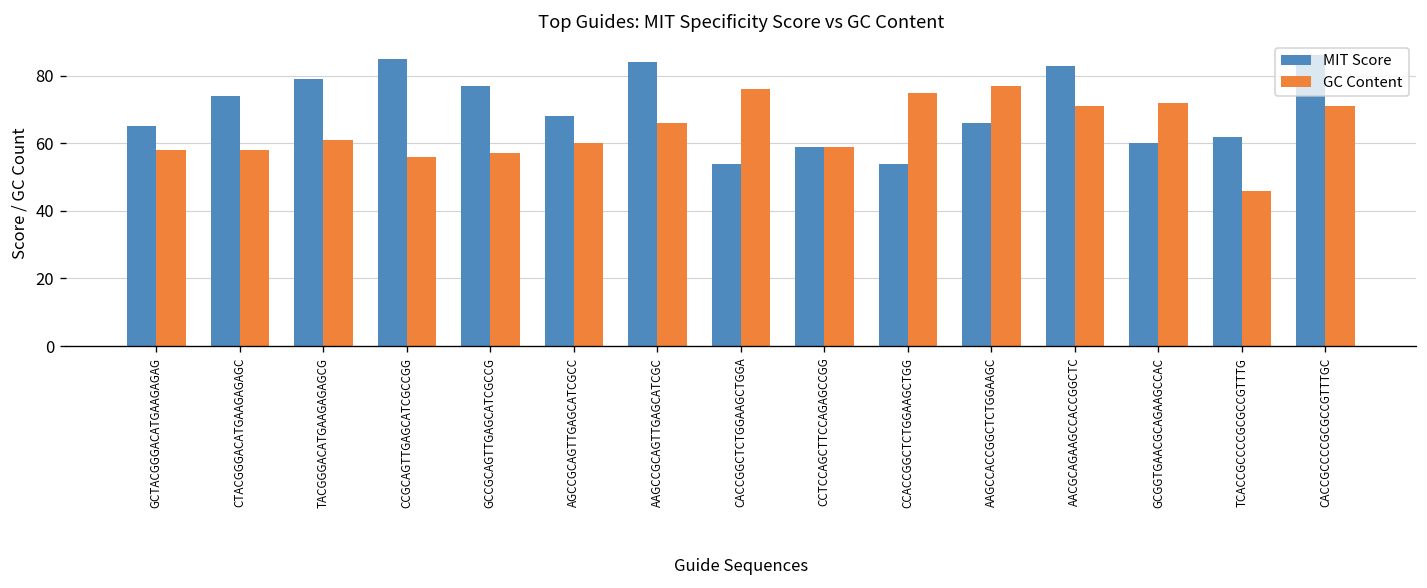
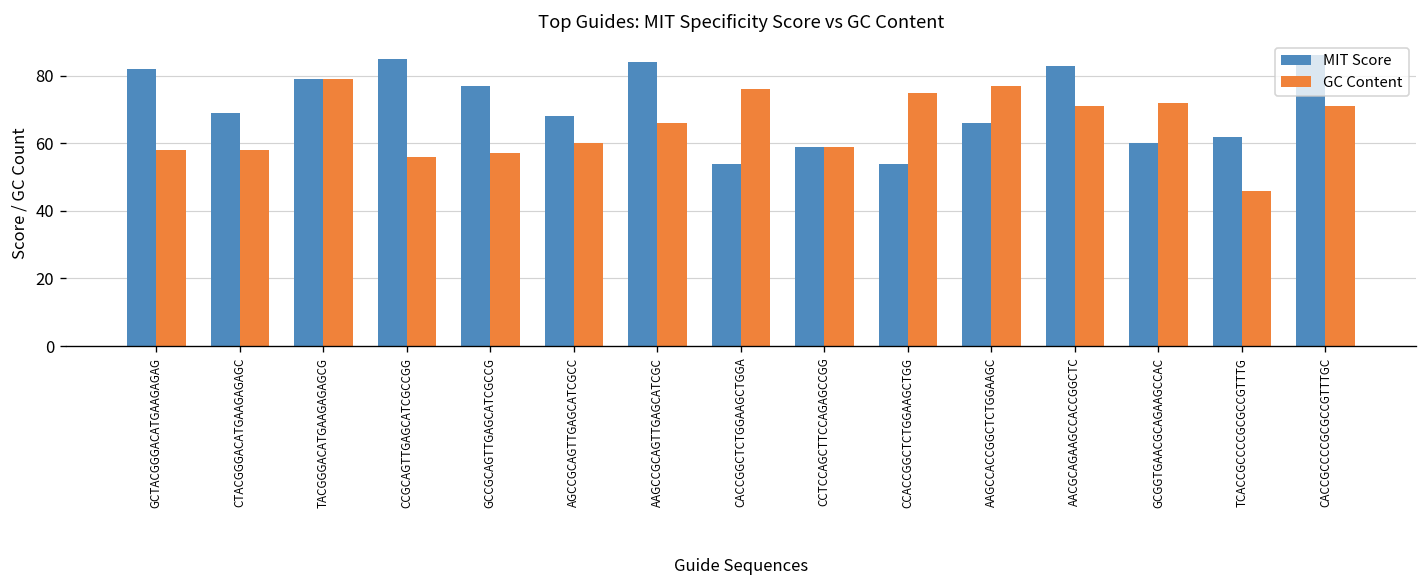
MIT Score, GCTACGGGACATGAAGAGAG: 65 -> 82
MIT Score, CTACGGGACATGAAGAGAGC: 74 -> 69
GC Content, TACGGGACATGAAGAGAGCG: 61 -> 79
